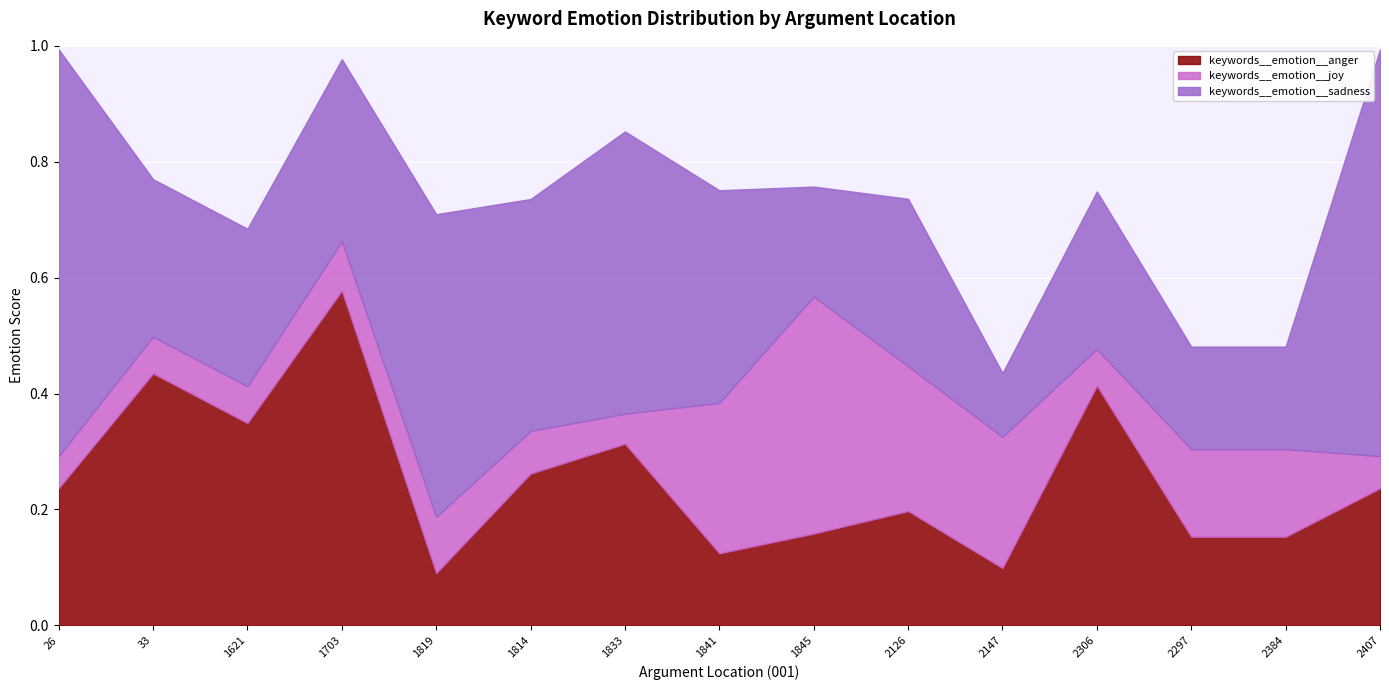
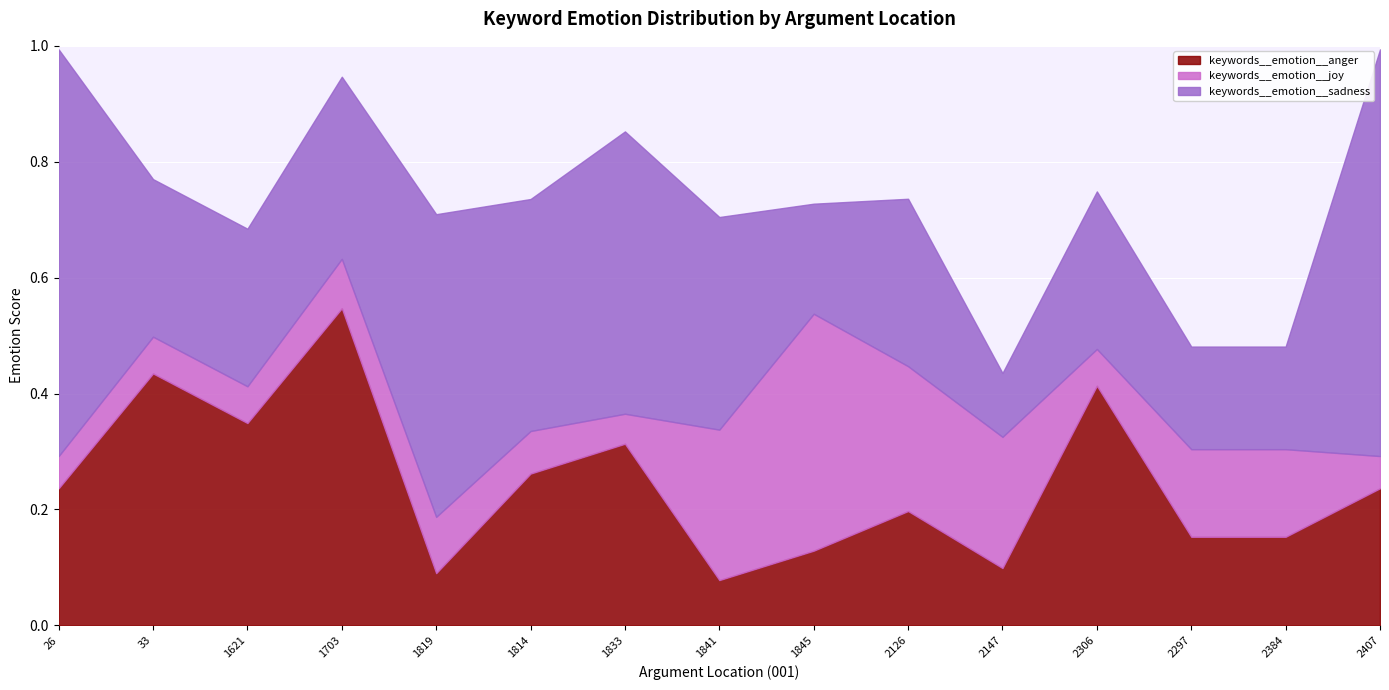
keywords__emotion__anger, 1703: 0.58 -> 0.55
keywords__emotion__anger, 1841: 0.12 -> 0.08
keywords__emotion__anger, 1845: 0.16 -> 0.13
